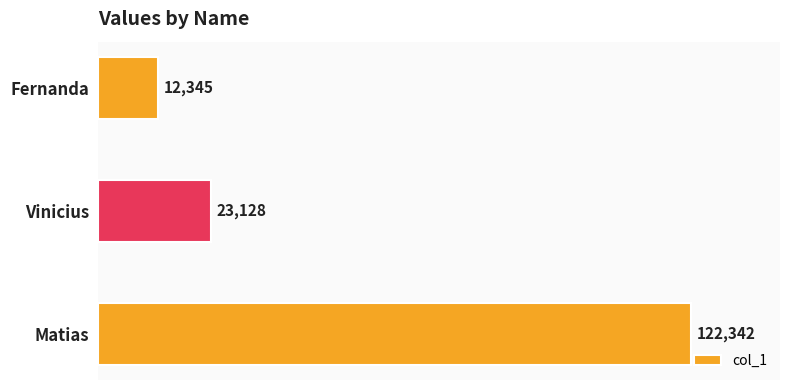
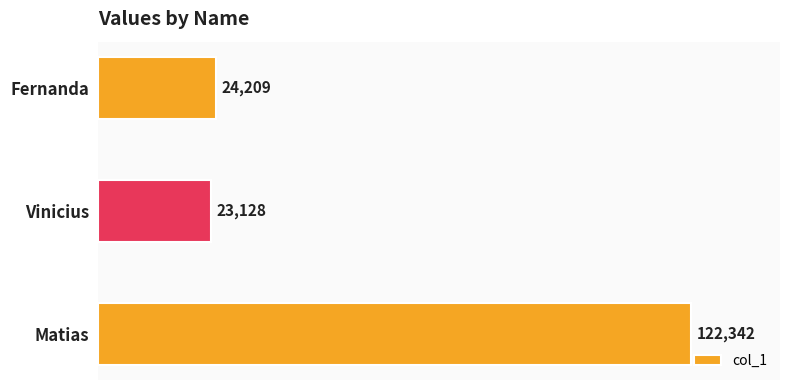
Fernanda: 12,345 -> 24,209
